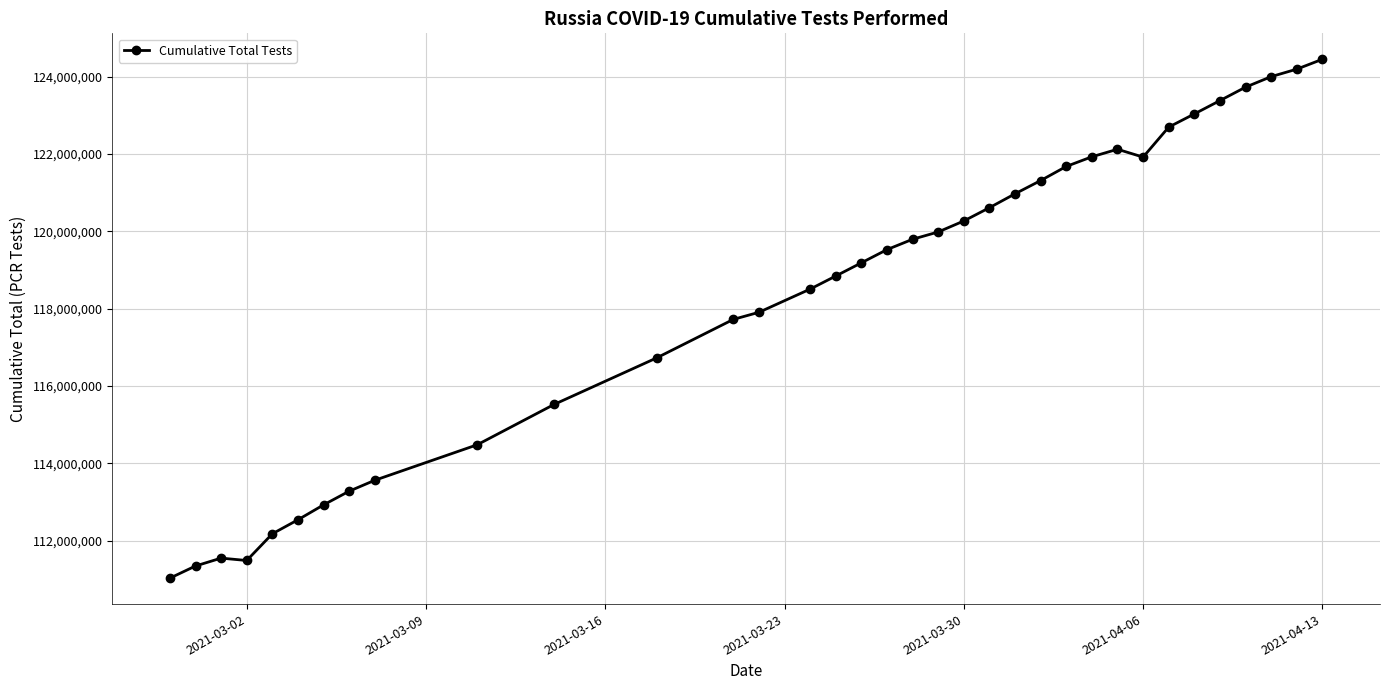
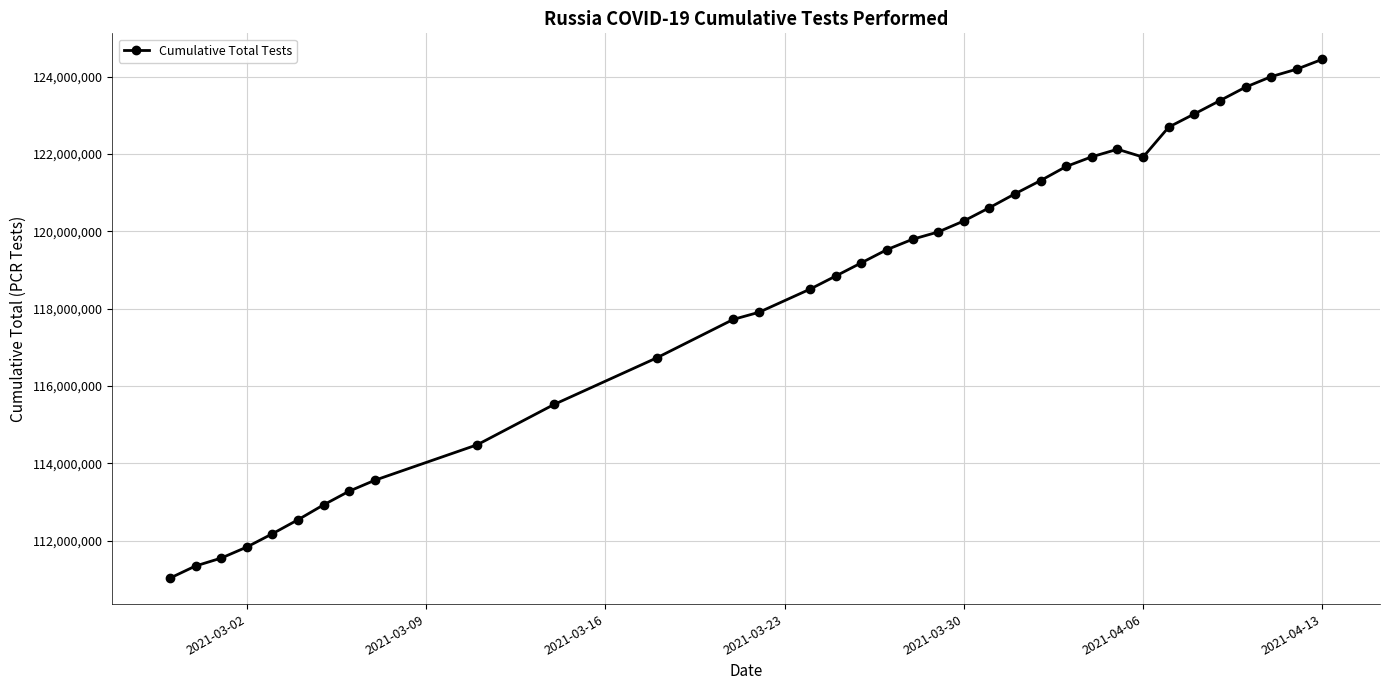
2021-03-02: 111,500,000 -> 111,800,000
